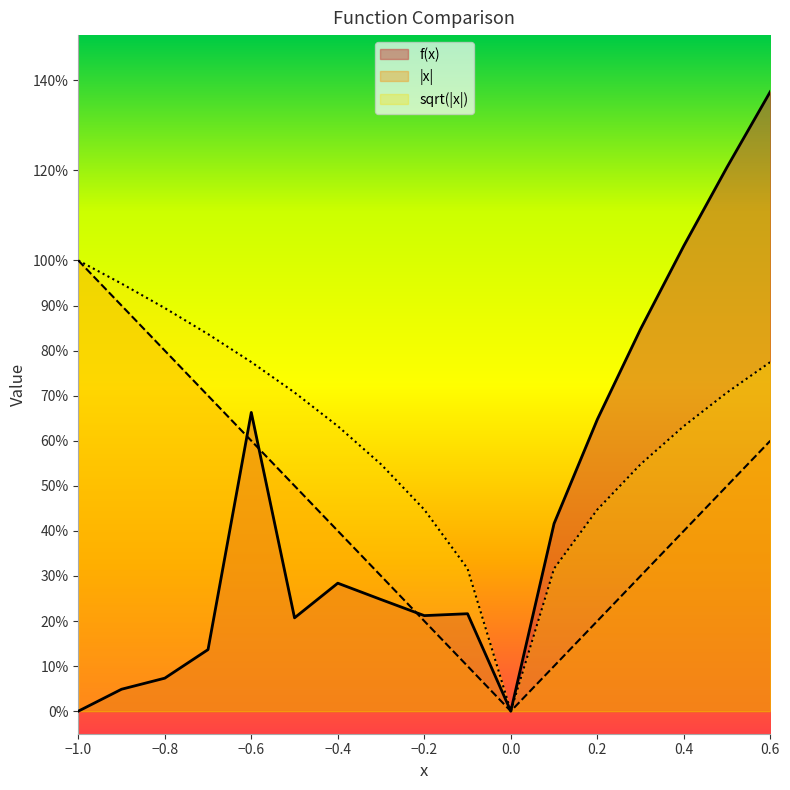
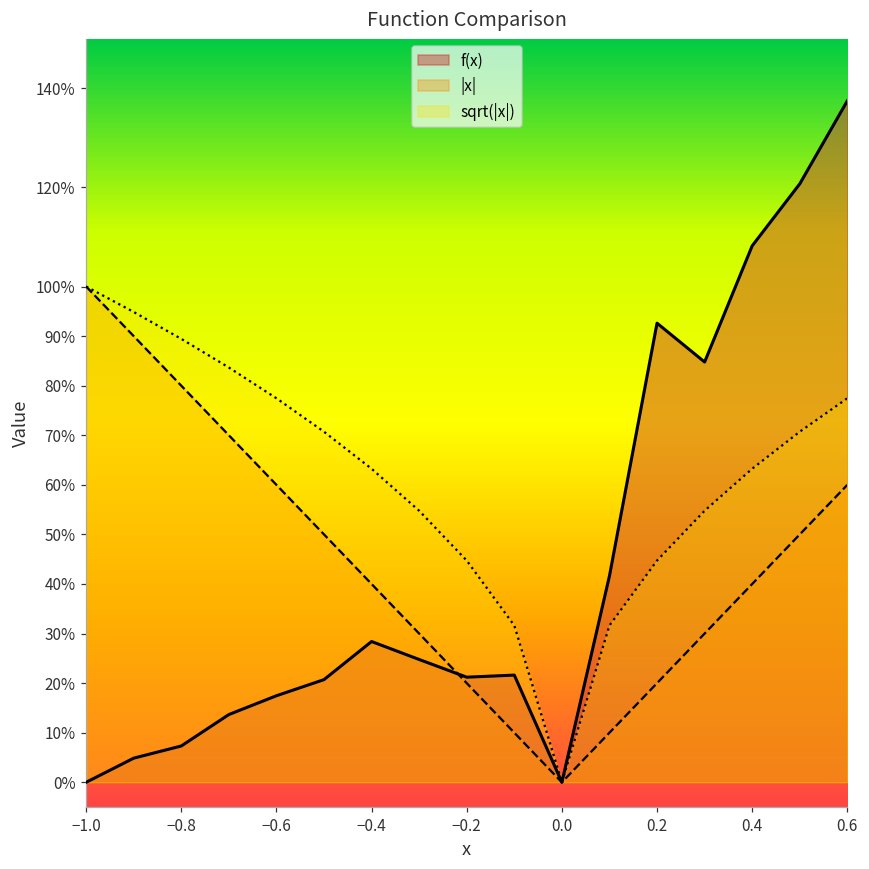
f(x), −0.6: 66% -> 17%
f(x), 0.2: 65% -> 93%
f(x), 0.4: 103% -> 108%
